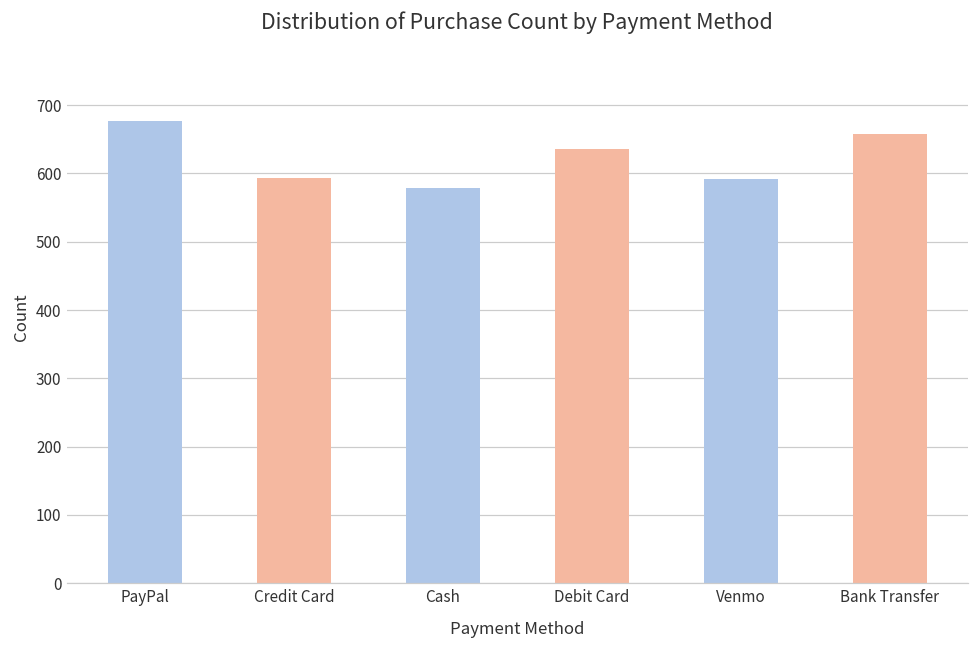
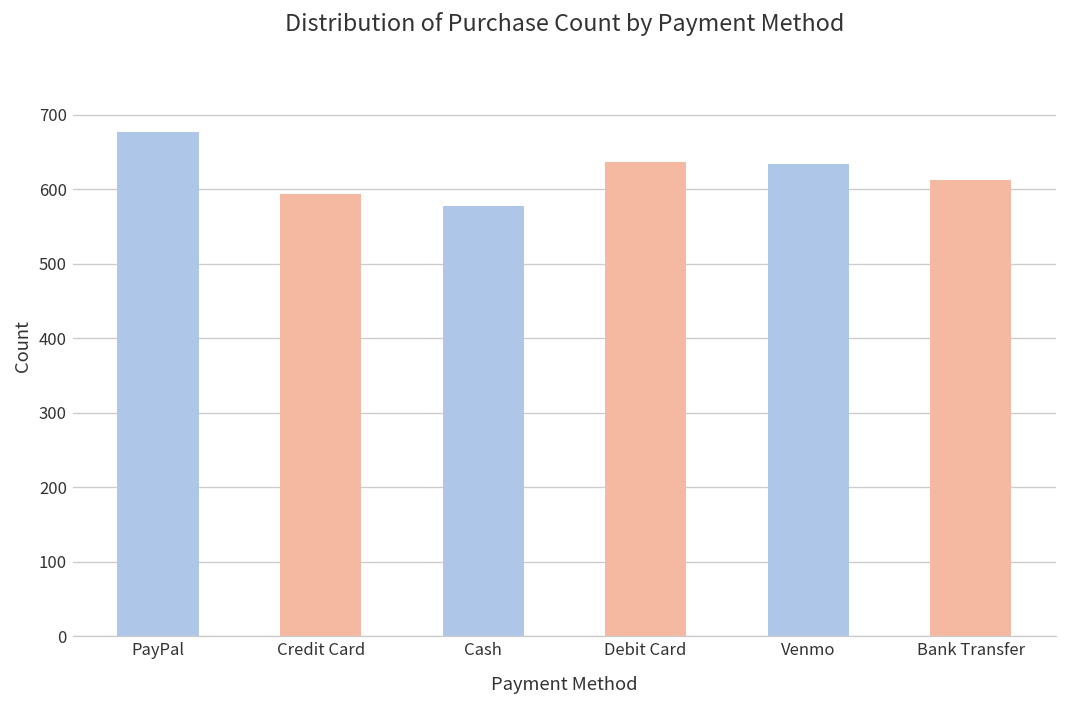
Venmo: 590 -> 630
Bank Transfer: 660 -> 610
